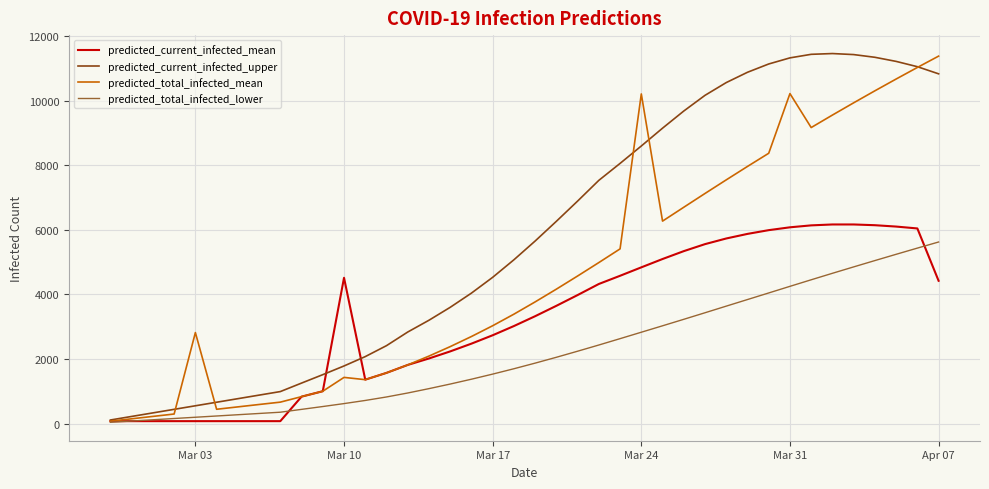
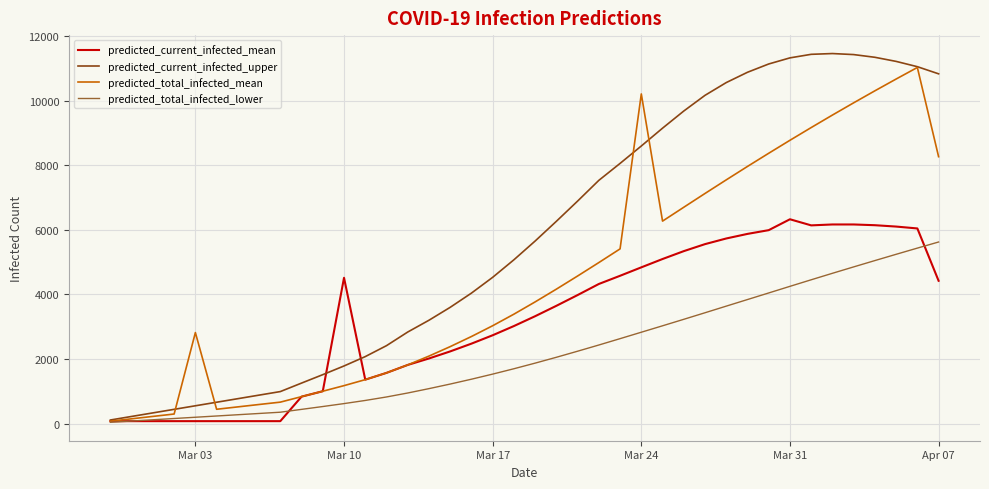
predicted_total_infected_mean, Mar 10: 1400 -> 1200
predicted_current_infected_mean, Mar 31: 6100 -> 6300
predicted_total_infected_mean, Mar 31: 10200 -> 8800
predicted_total_infected_mean, Apr 07: 11400 -> 8300
